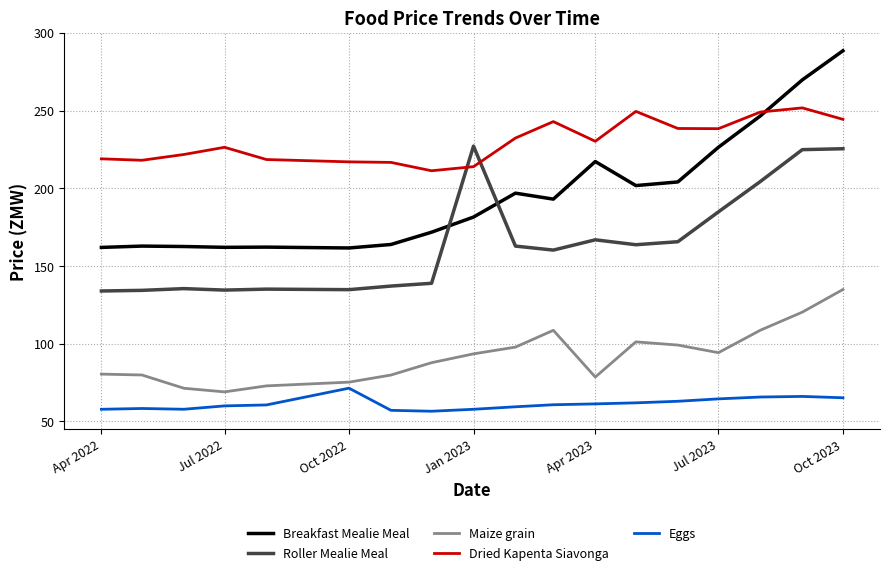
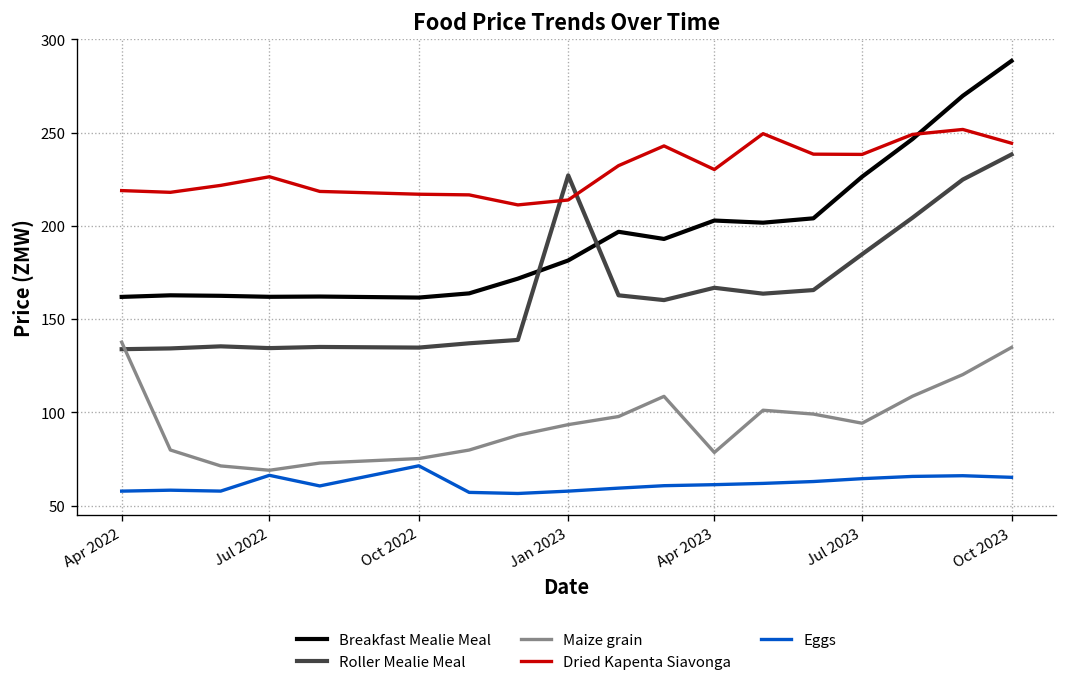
Maize grain, Apr 2022: 80 -> 138
Eggs, Jul 2022: 60 -> 66
Breakfast Mealie Meal, Apr 2023: 217 -> 203
Roller Mealie Meal, Oct 2023: 225 -> 238
